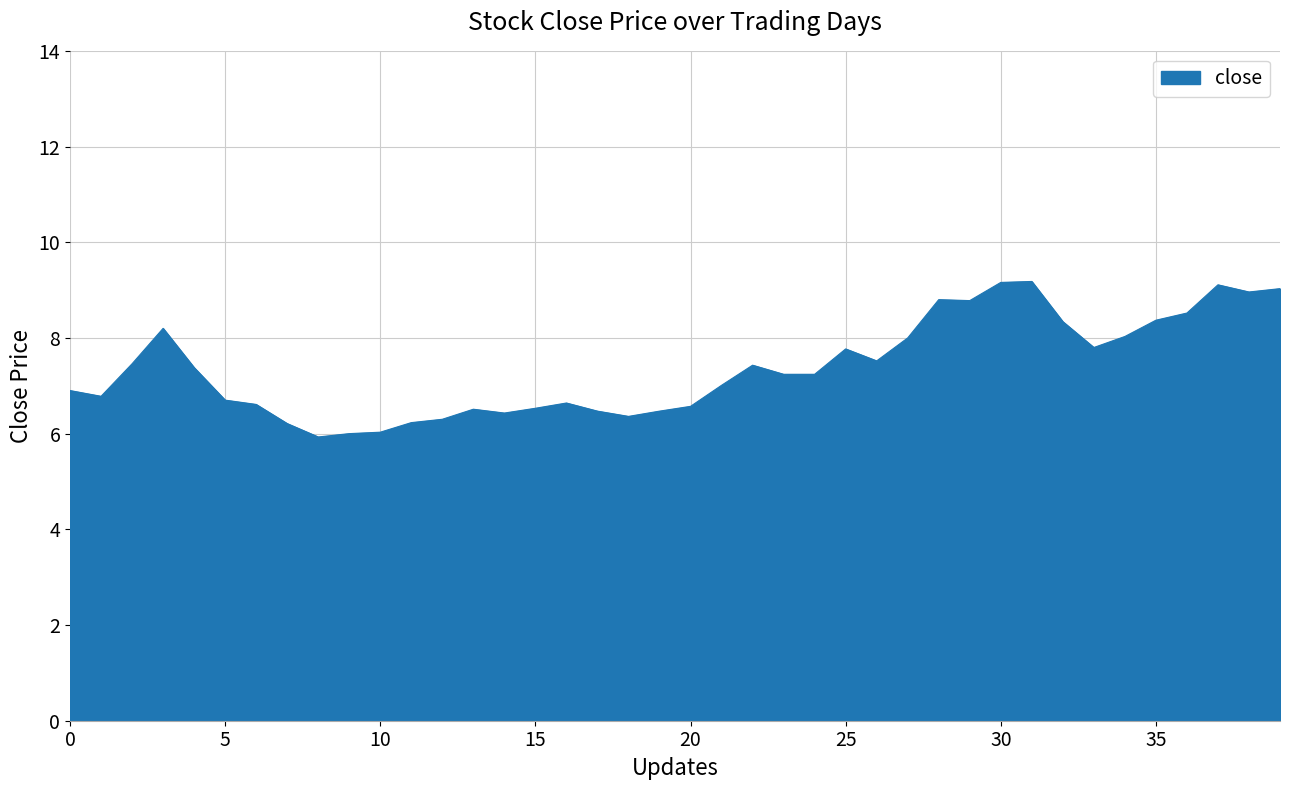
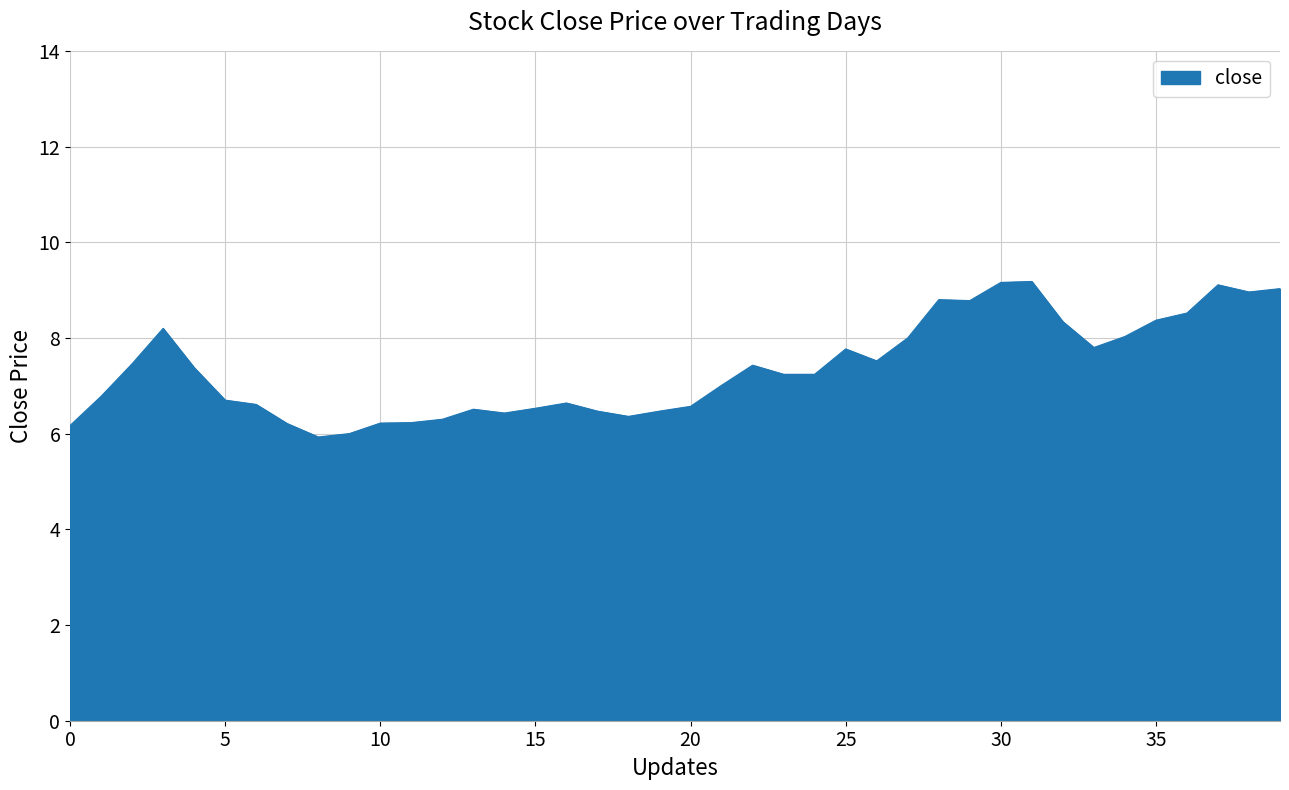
0: 6.9 -> 6.2
10: 6.0 -> 6.2
